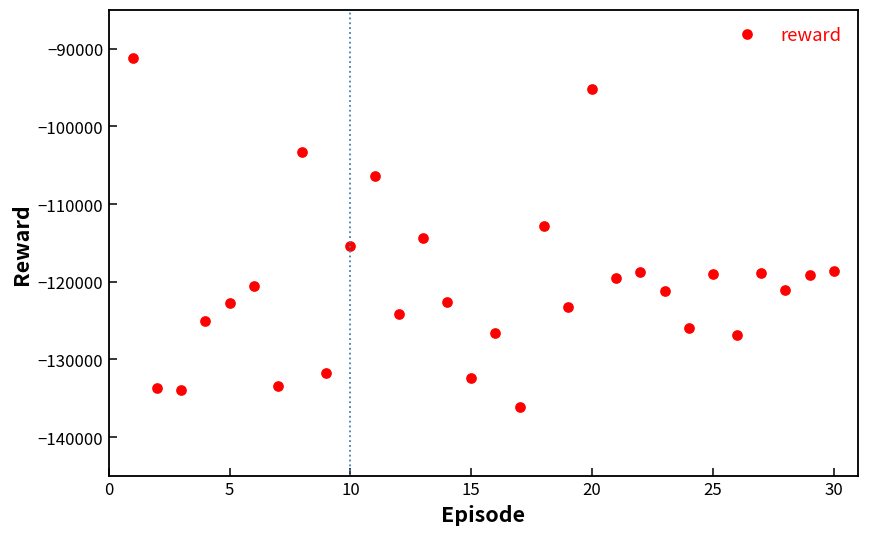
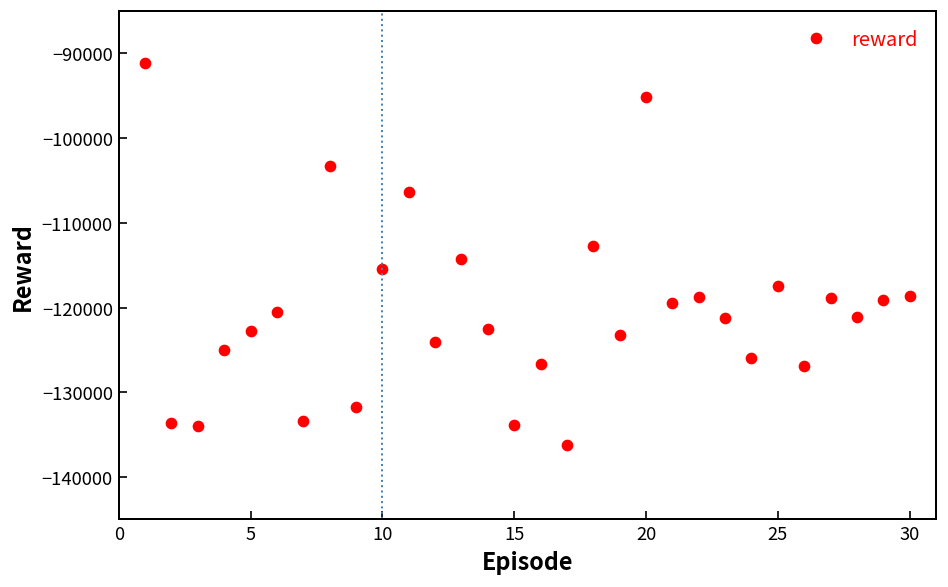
15: -132000 -> -134000
25: -119000 -> -117000
